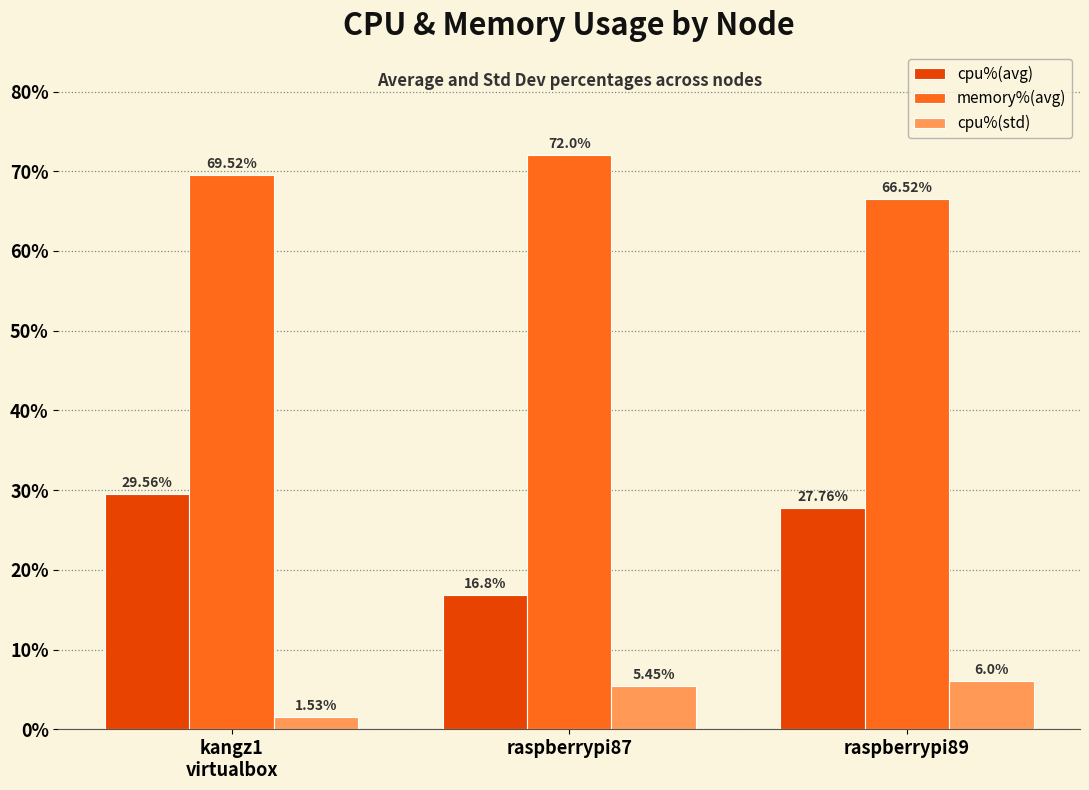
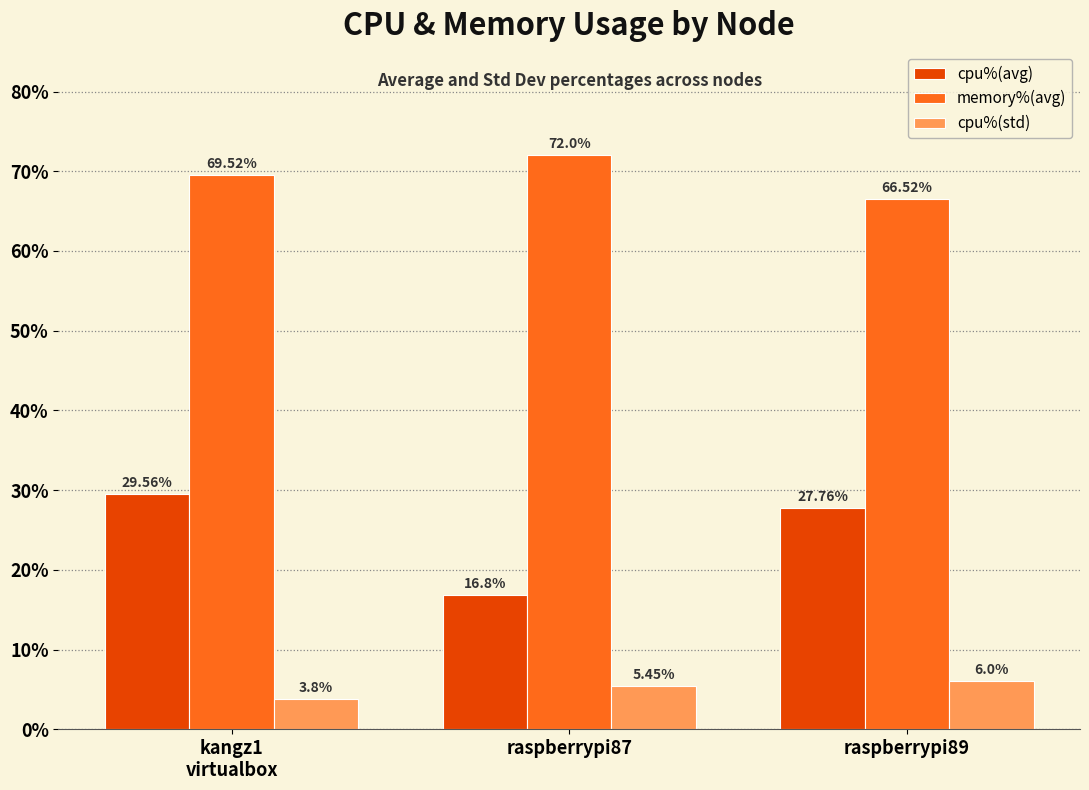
cpu%(std), kangz1 virtualbox: 1.53% -> 3.8%
